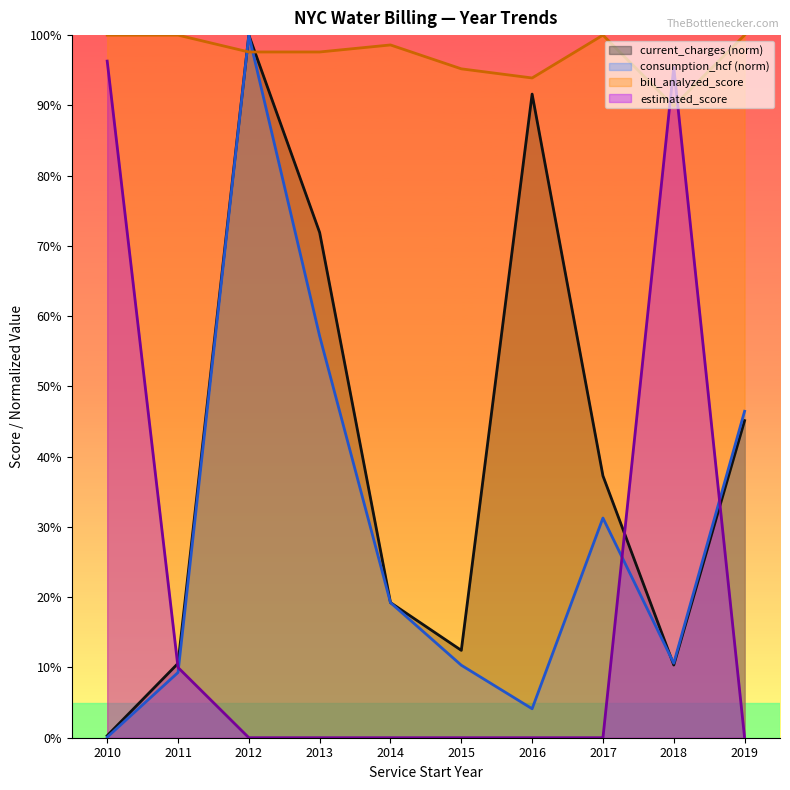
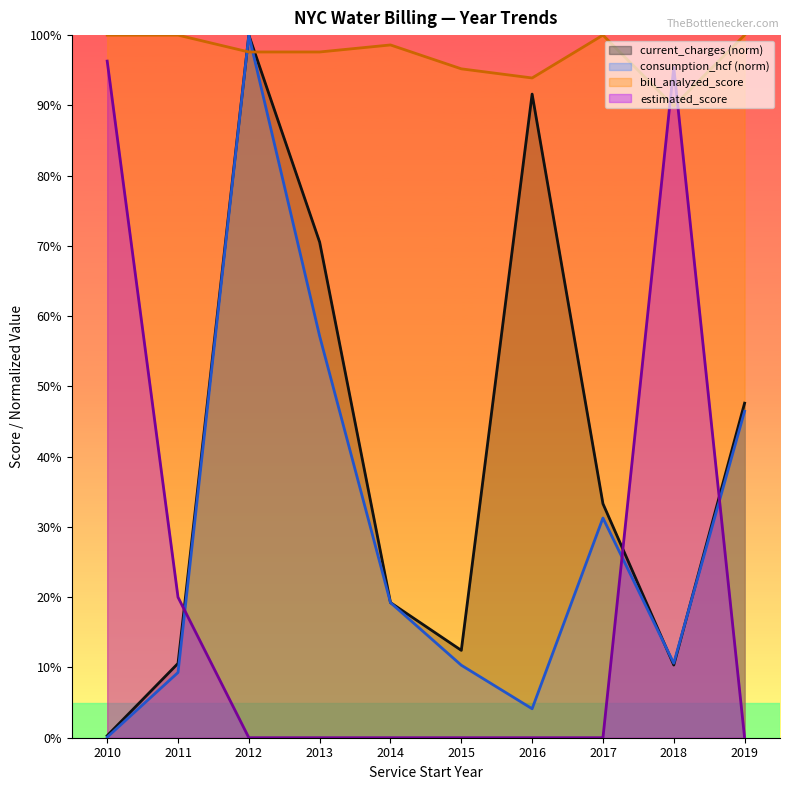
estimated_score, 2011: 10% -> 20%
current_charges (norm), 2013: 72% -> 71%
current_charges (norm), 2017: 37% -> 33%
current_charges (norm), 2019: 45% -> 48%
